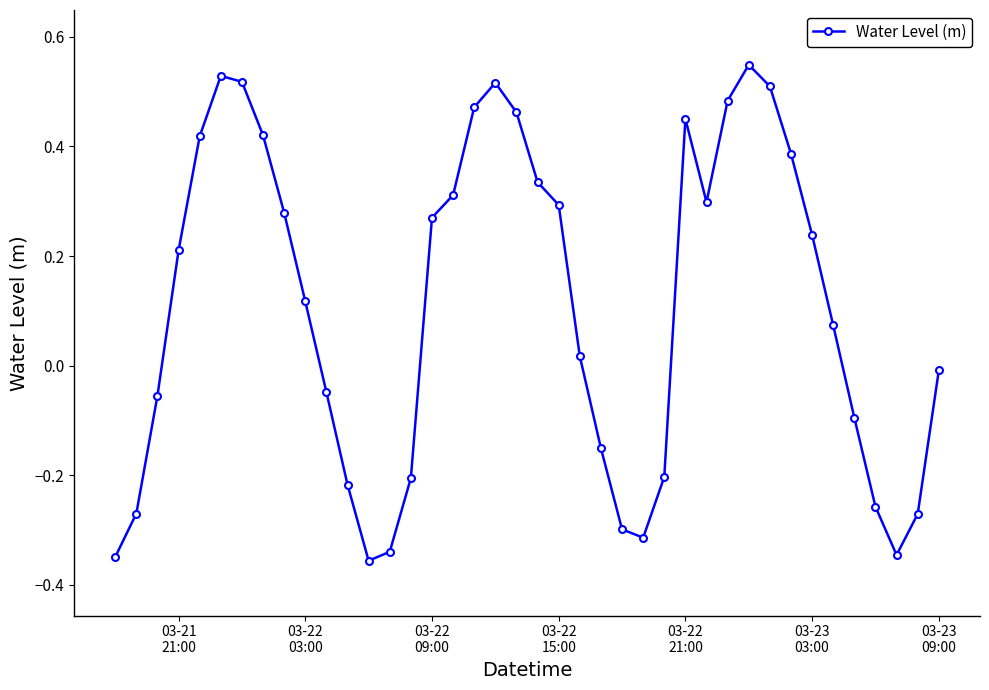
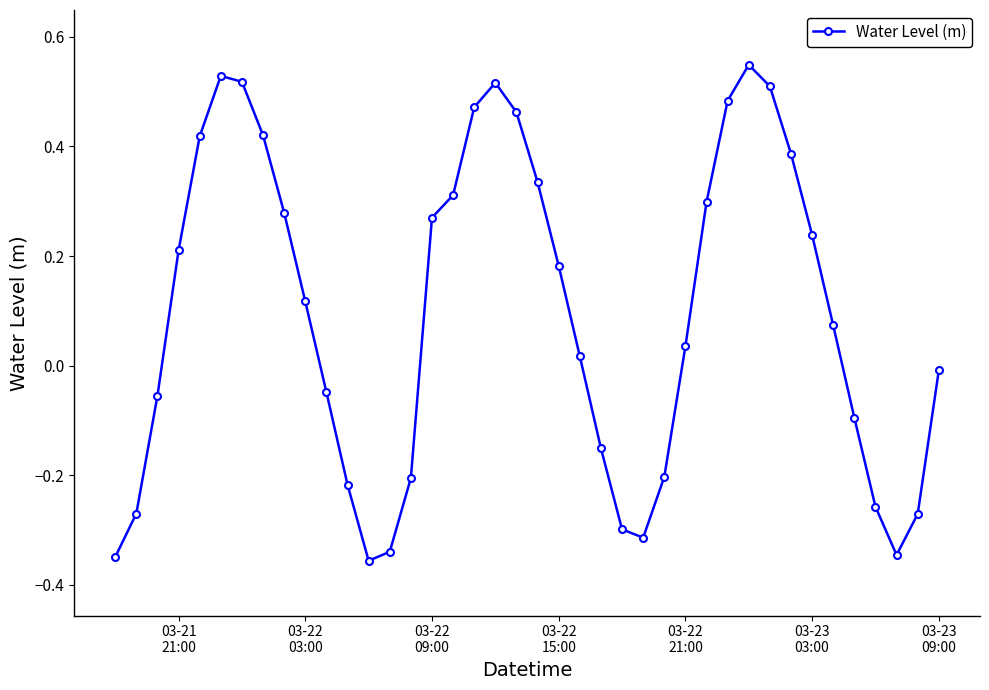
03-22 15:00: 0.29 -> 0.18
03-22 21:00: 0.45 -> 0.04
